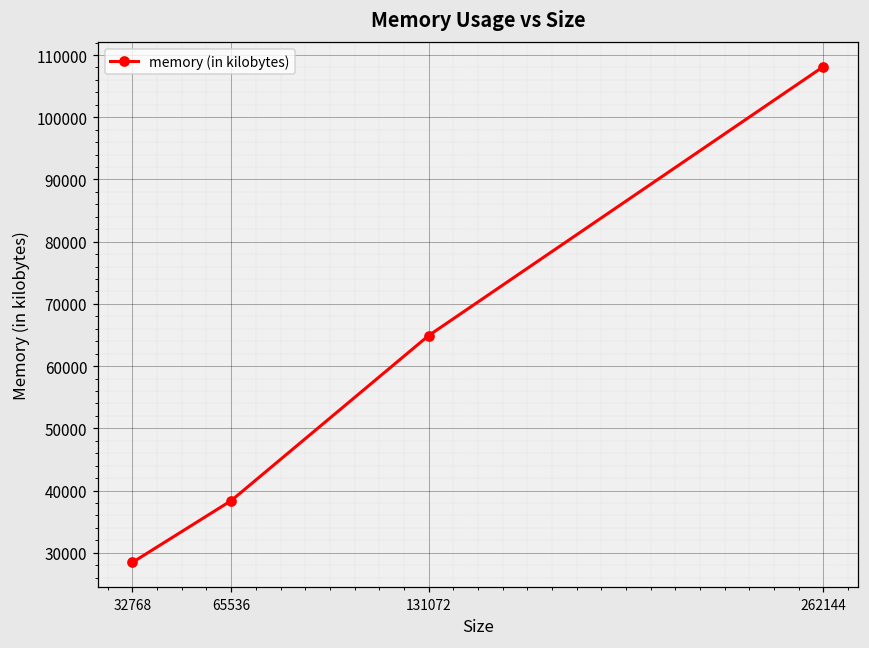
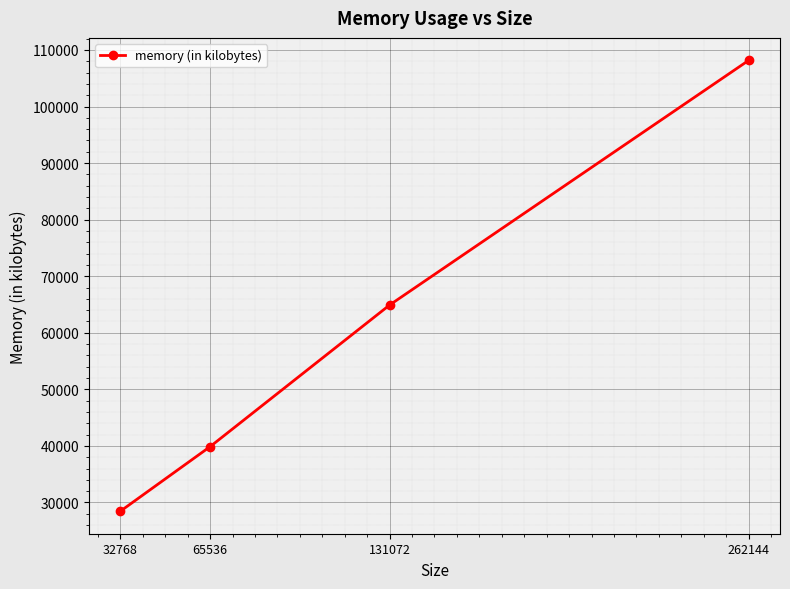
65536: 38000 -> 40000
